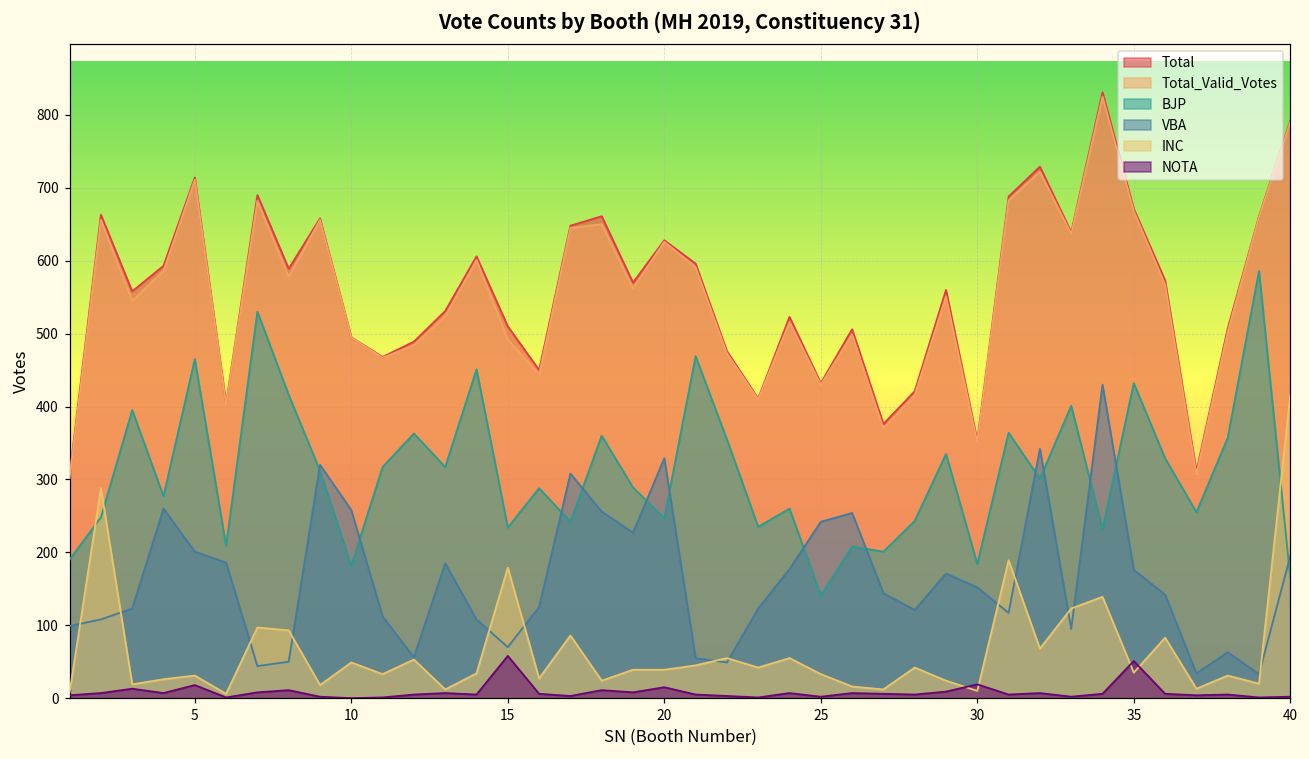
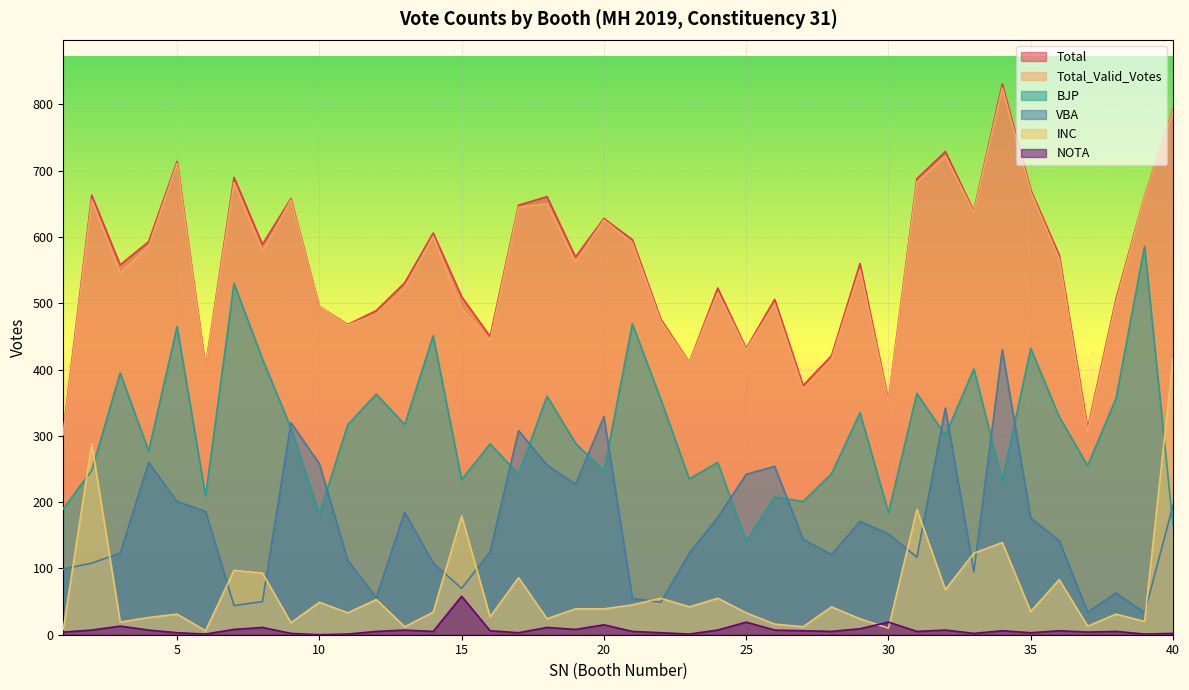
NOTA, 5: 20 -> 0
NOTA, 25: 0 -> 20
NOTA, 35: 50 -> 0
